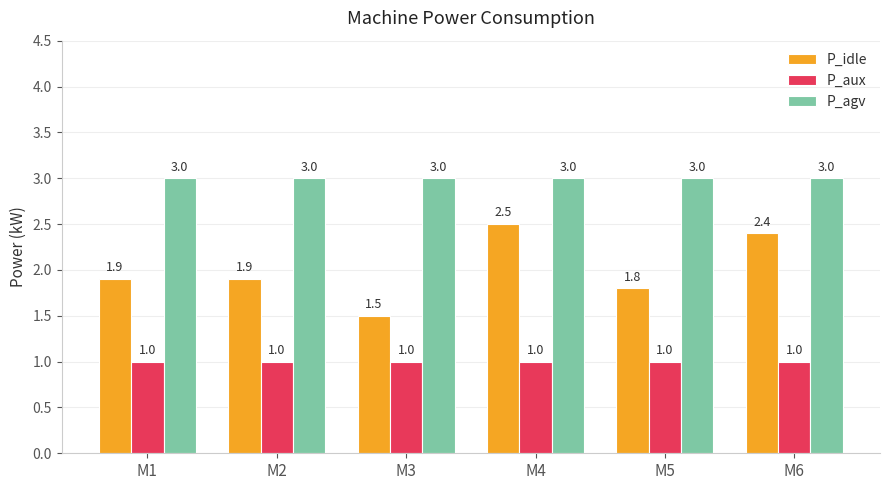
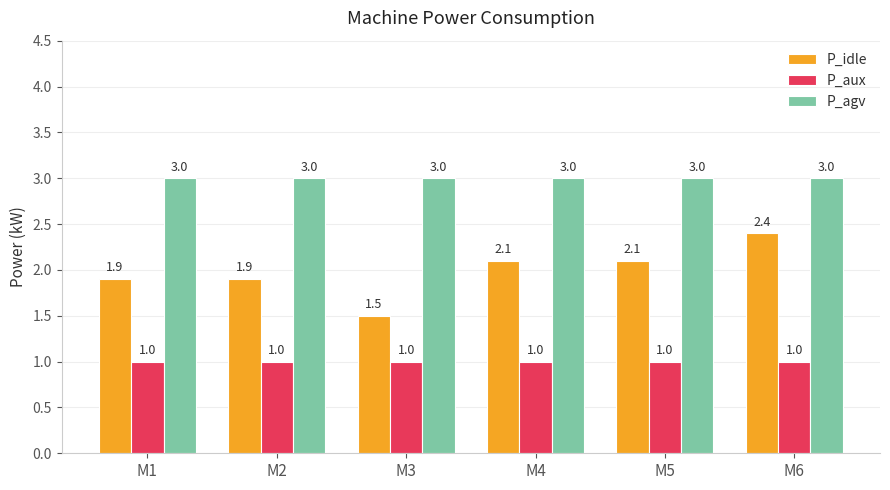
P_idle, M4: 2.5 -> 2.1
P_idle, M5: 1.8 -> 2.1
